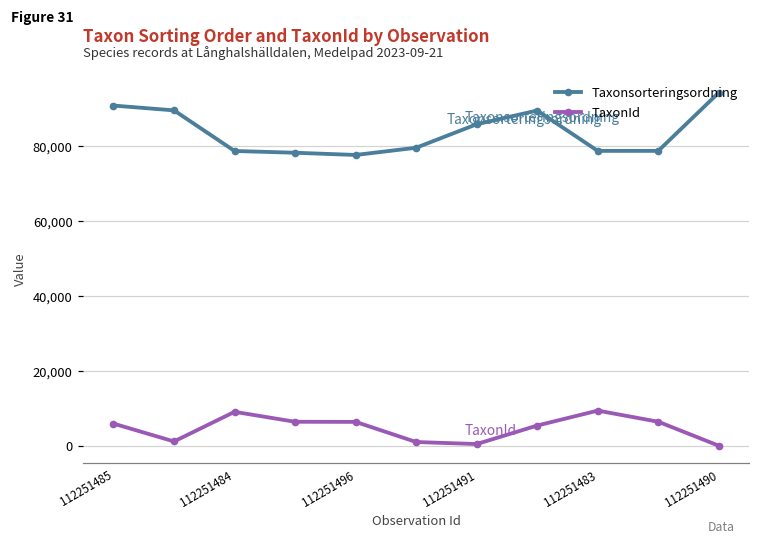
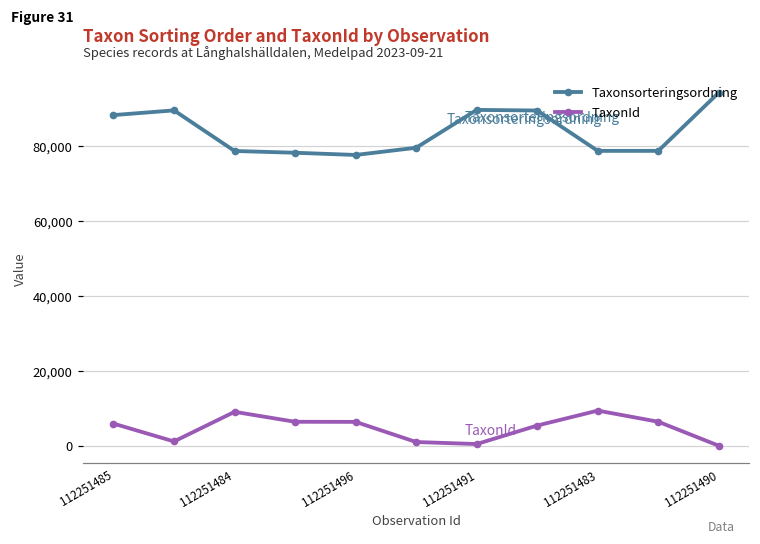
Taxonsorteringsordning, 112251485: 91,000 -> 88,000
Taxonsorteringsordning, 112251491: 86,000 -> 90,000
